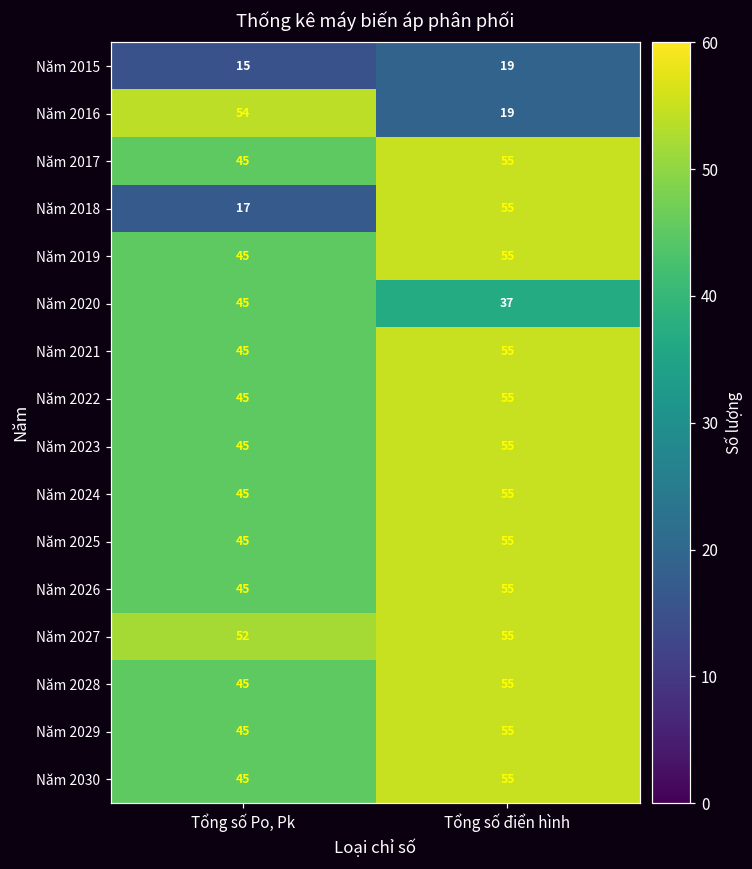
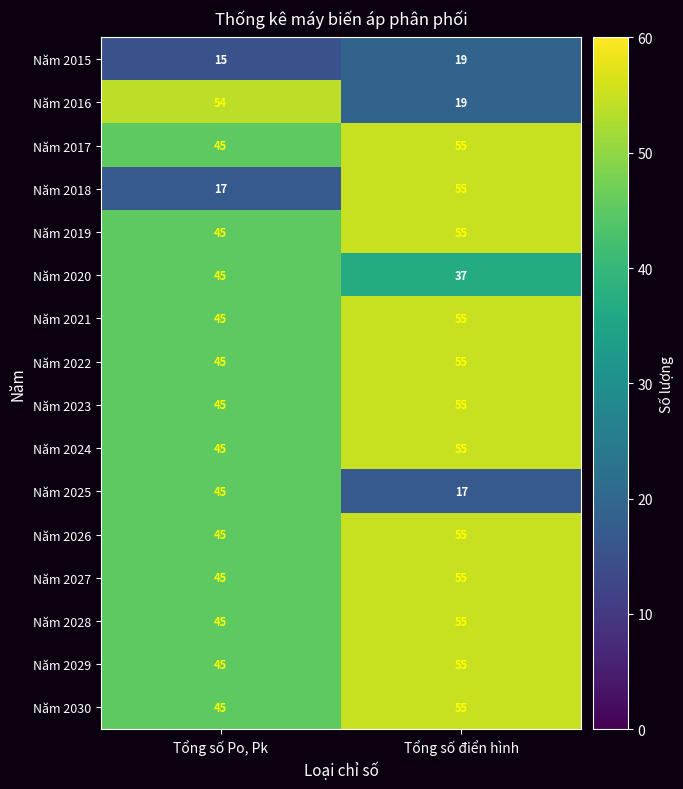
Năm 2025, Tổng số điển hình: 55 -> 17
Năm 2027, Tổng số Po, Pk: 52 -> 45
